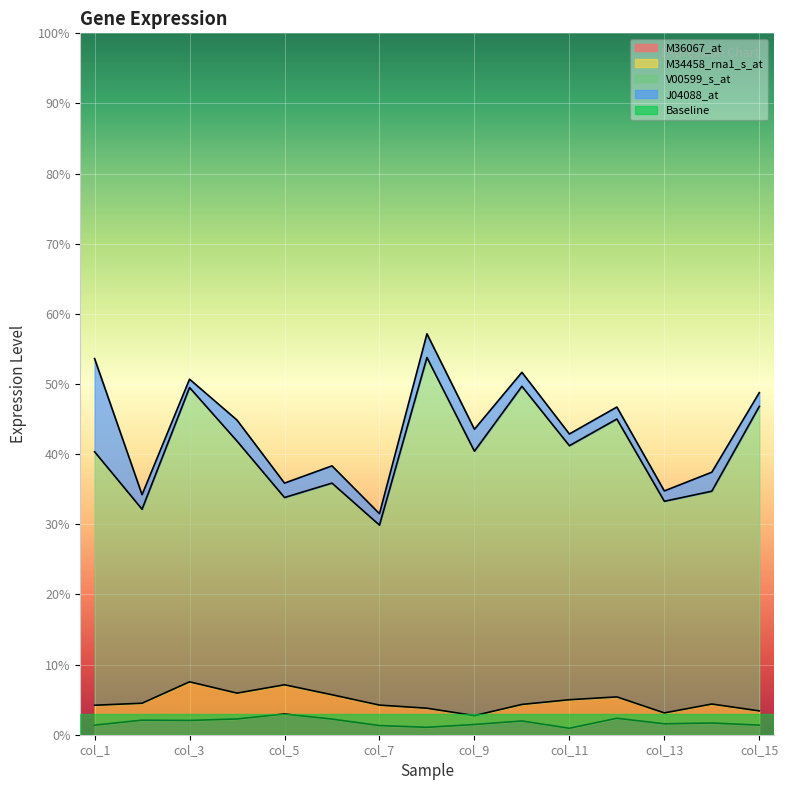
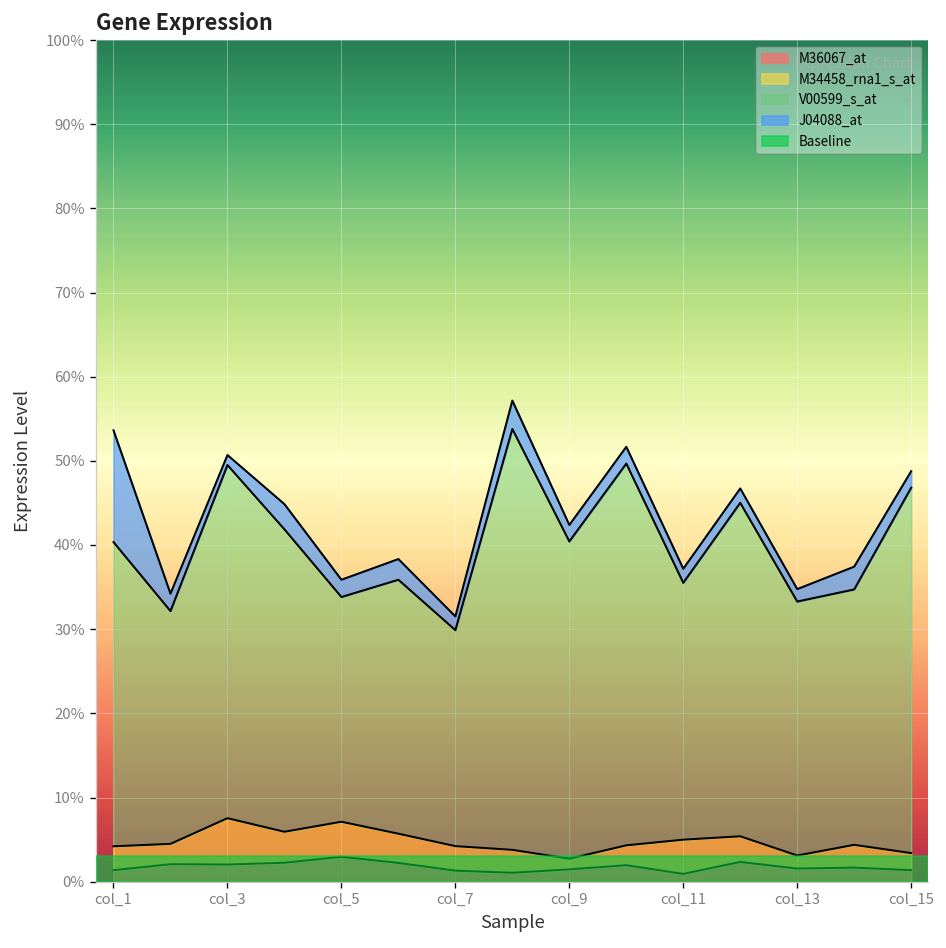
J04088_at, col_9: 3% -> 2%
V00599_s_at, col_11: 36% -> 31%
